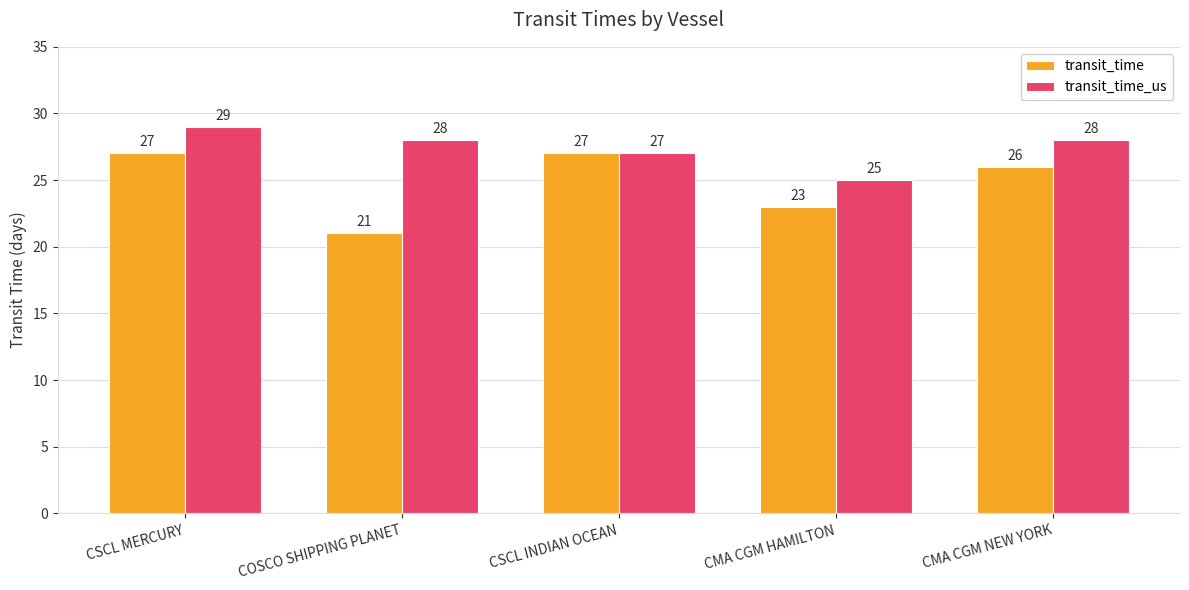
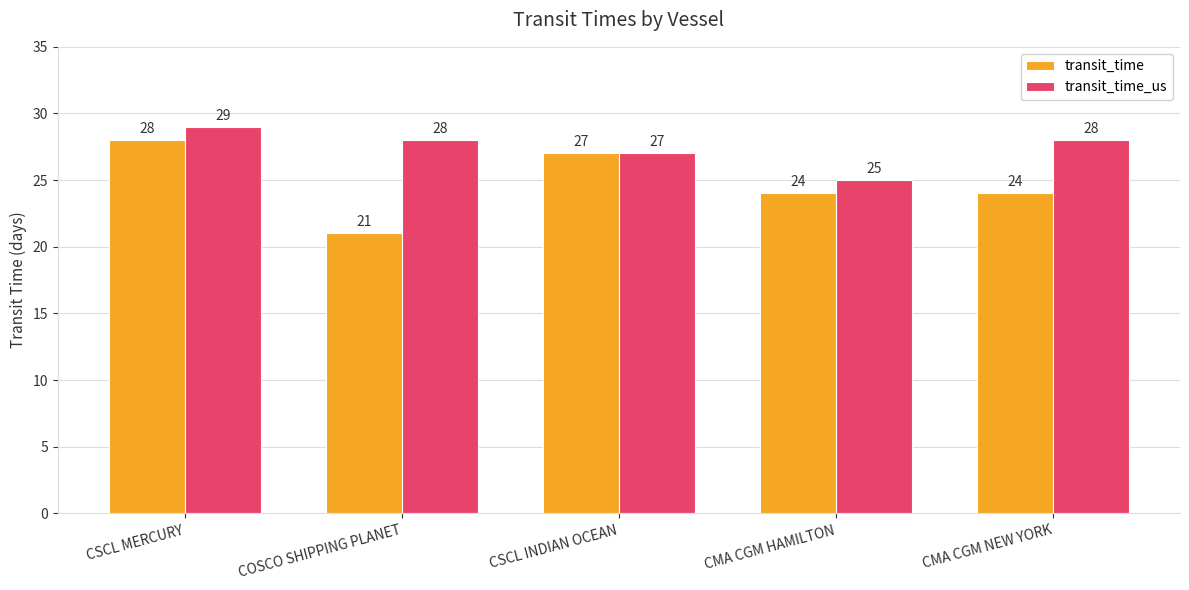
transit_time, CSCL MERCURY: 27 -> 28
transit_time, CMA CGM HAMILTON: 23 -> 24
transit_time, CMA CGM NEW YORK: 26 -> 24
